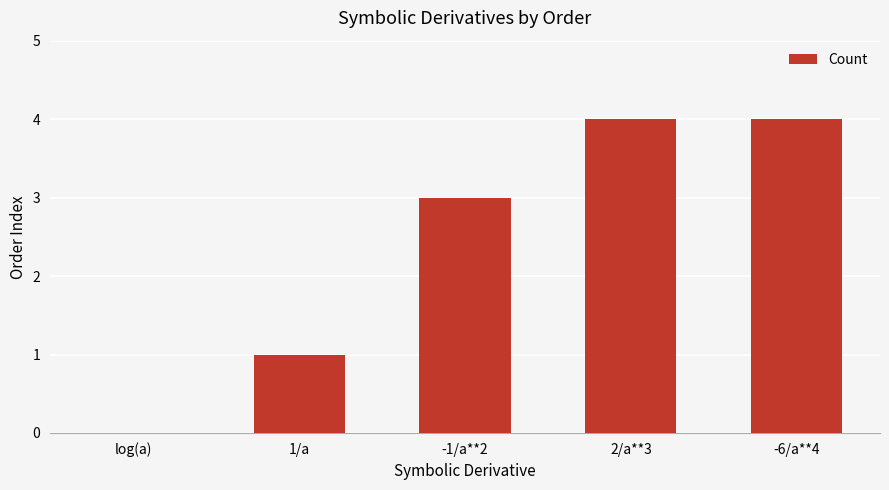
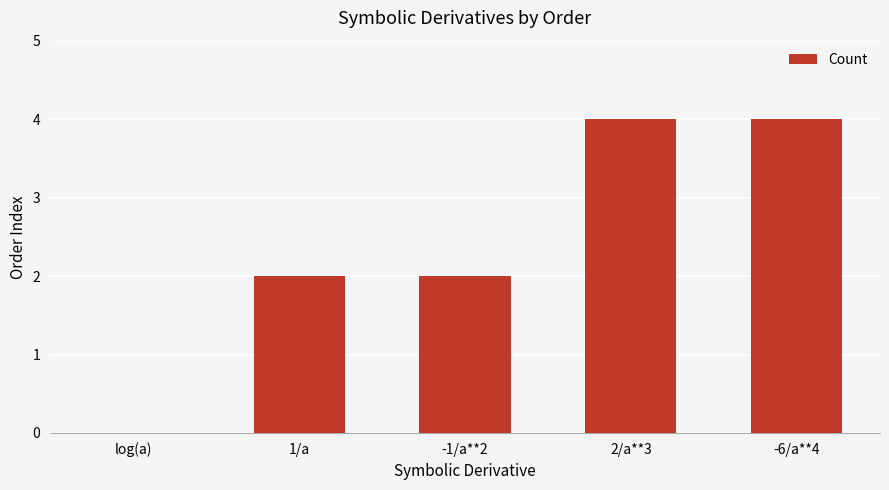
1/a: 1 -> 2
-1/a**2: 3 -> 2
